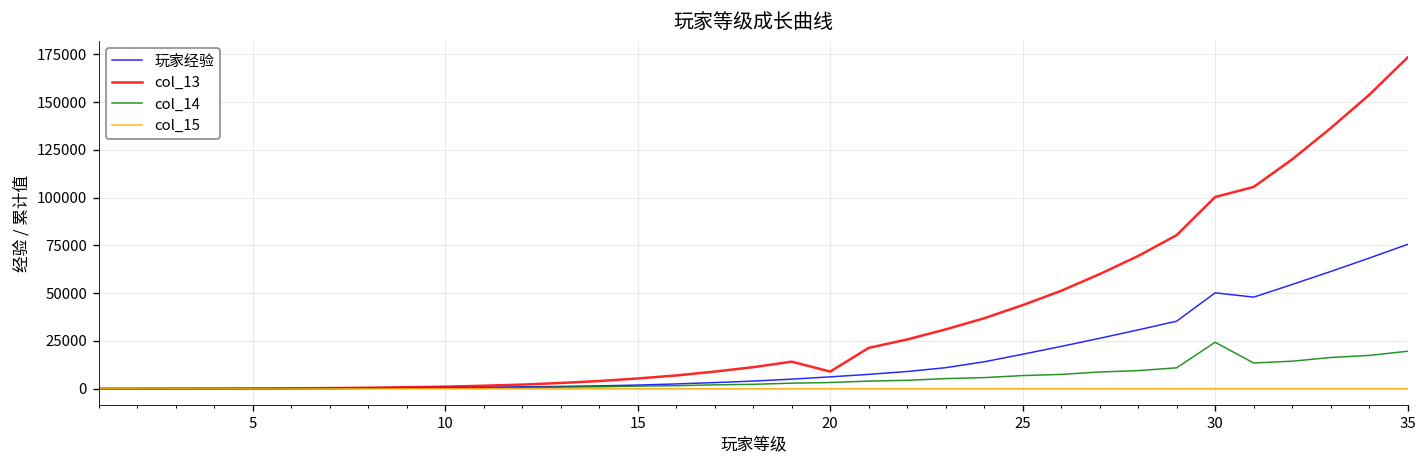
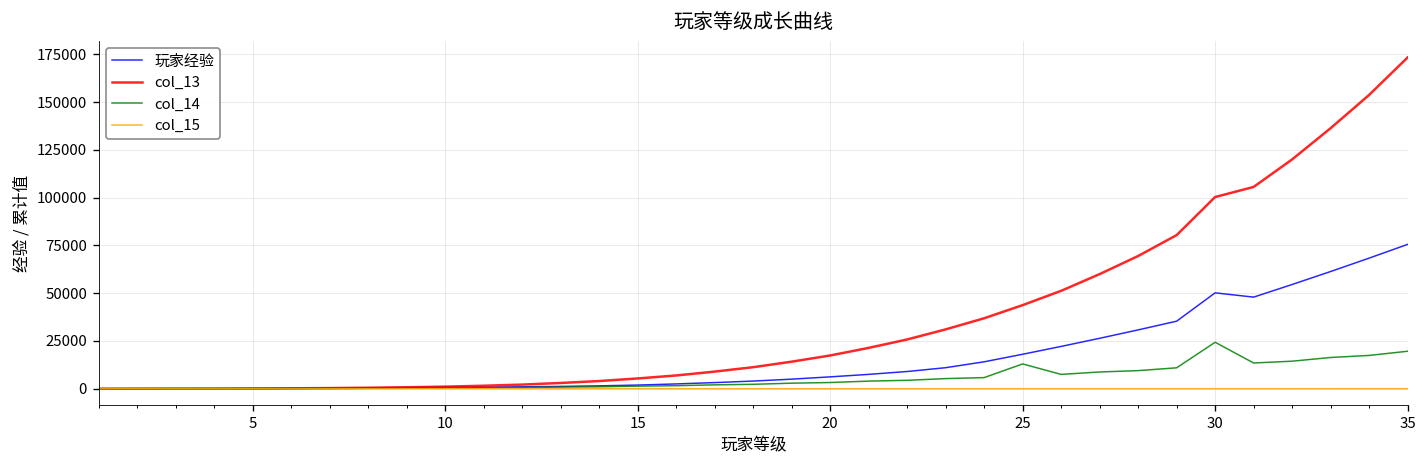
col_13, 20: 9000 -> 17000
col_14, 25: 7000 -> 13000
